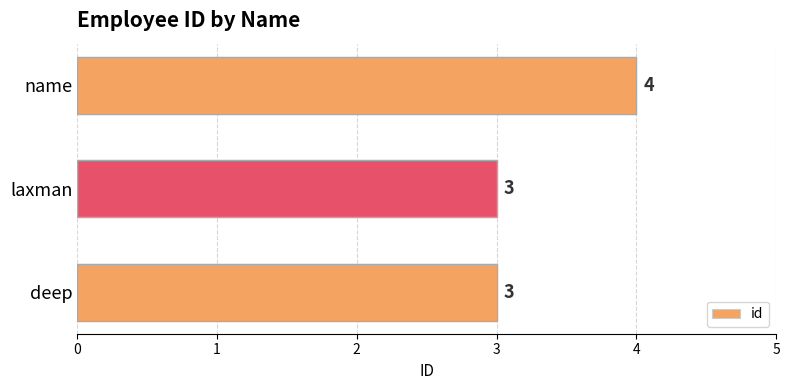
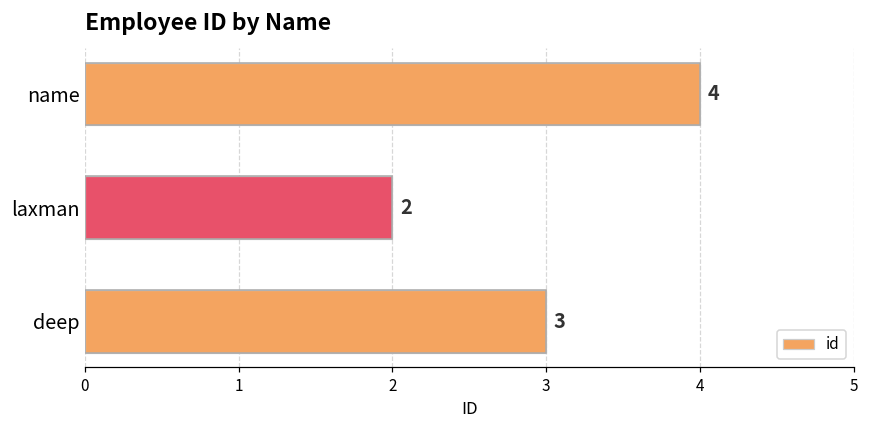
laxman: 3 -> 2
